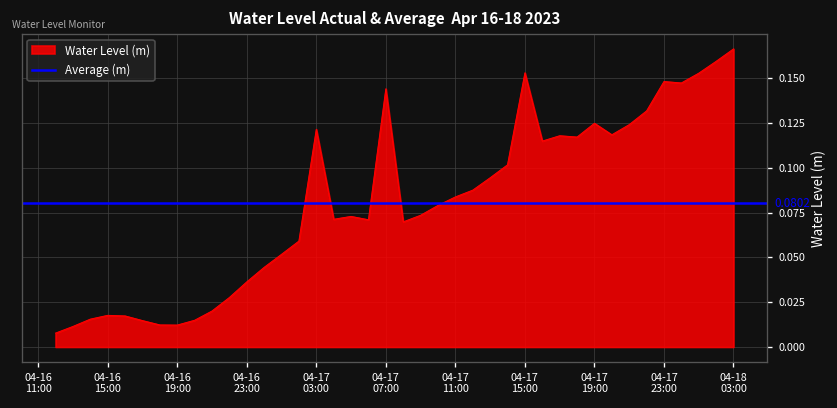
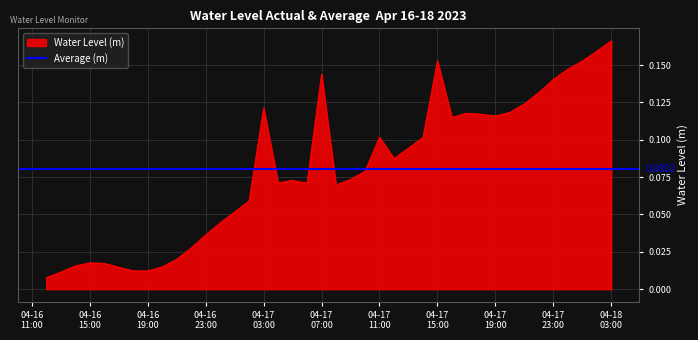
04-17 11:00: 0.084 -> 0.102
04-17 19:00: 0.125 -> 0.116
04-17 23:00: 0.148 -> 0.140
